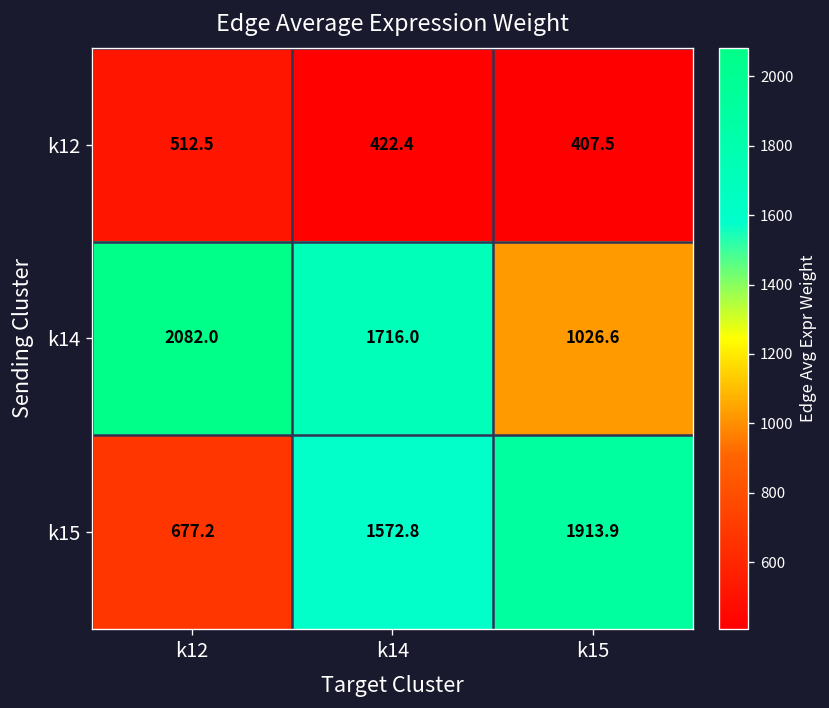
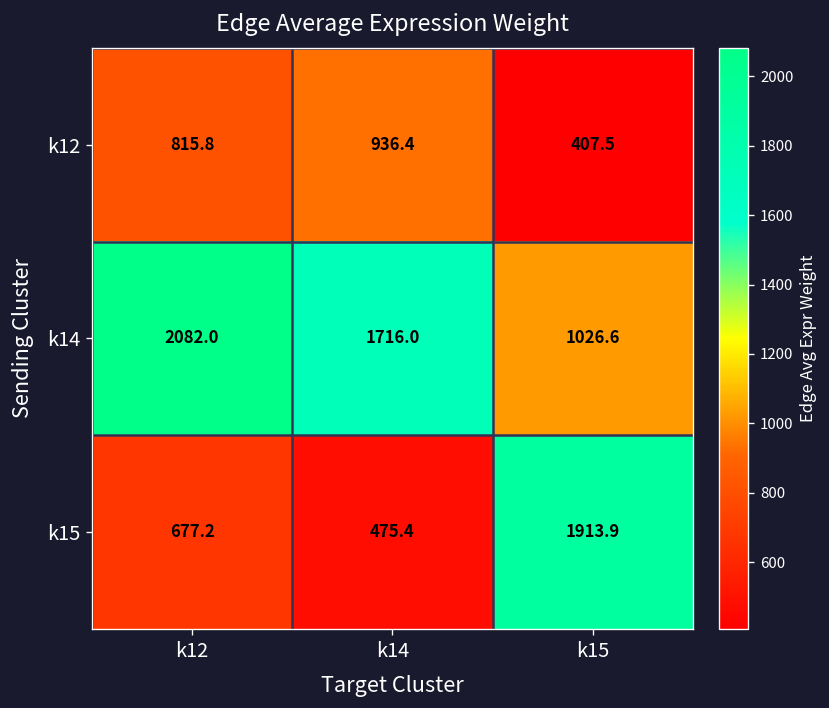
k12, k12: 512.5 -> 815.8
k12, k14: 422.4 -> 936.4
k15, k14: 1572.8 -> 475.4
